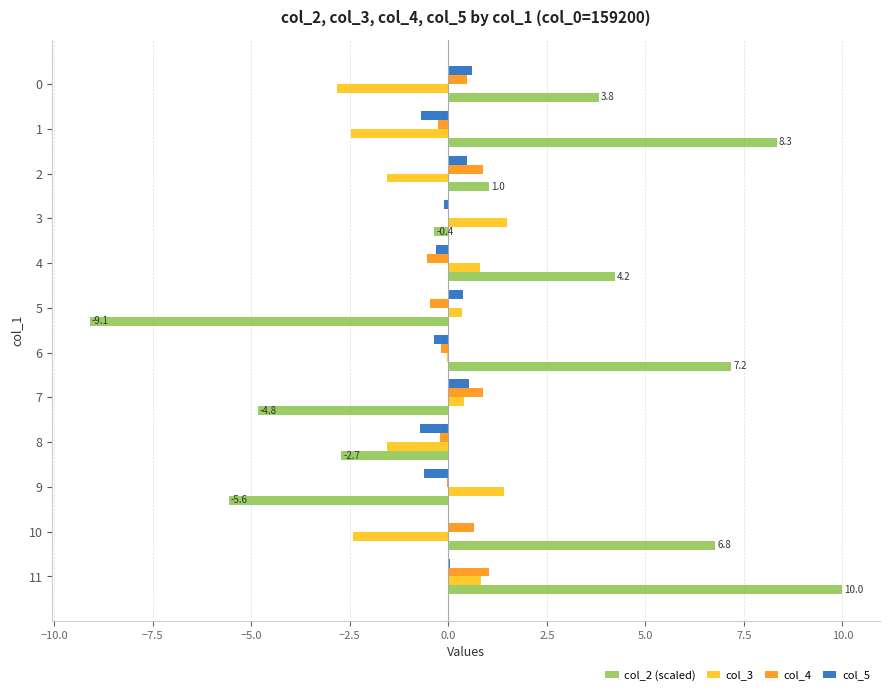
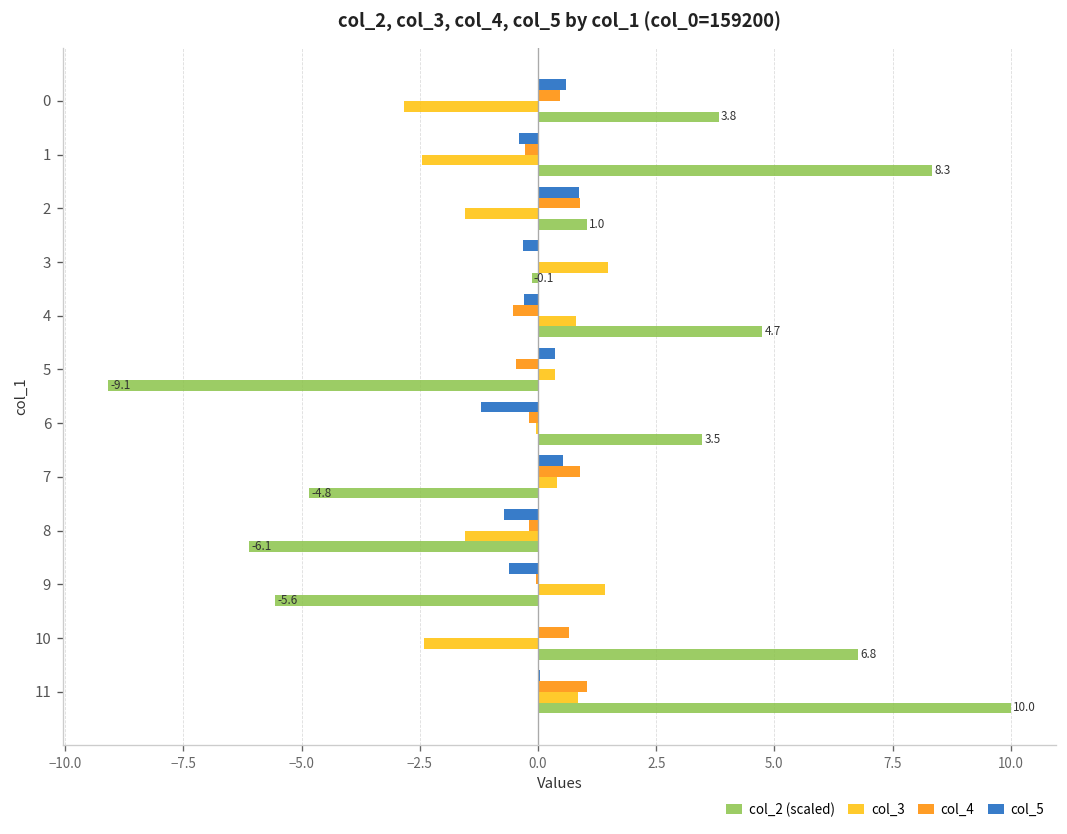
col_5, 1: -0.7 -> -0.4
col_5, 2: 0.5 -> 0.9
col_5, 3: -0.1 -> -0.3
col_2 (scaled), 3: -0.4 -> -0.1
col_2 (scaled), 4: 4.2 -> 4.7
col_5, 6: -0.4 -> -1.2
col_2 (scaled), 6: 7.2 -> 3.5
col_2 (scaled), 8: -2.7 -> -6.1
